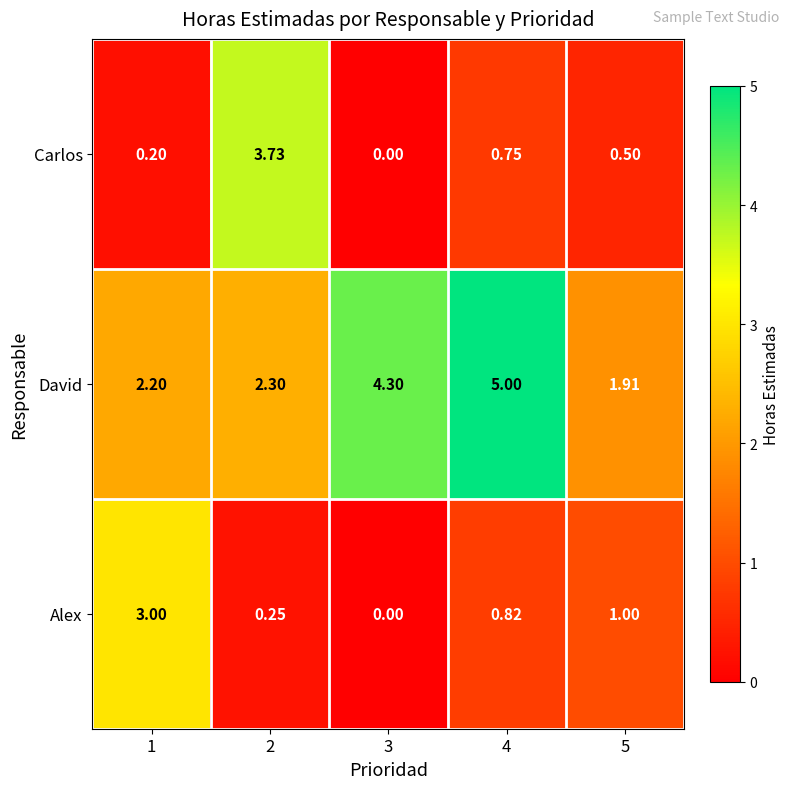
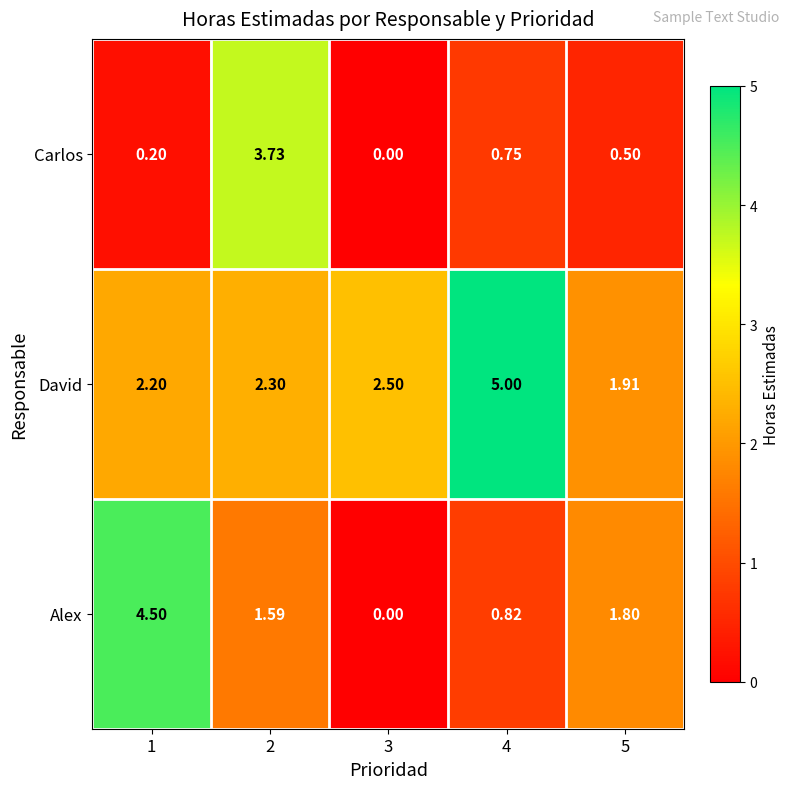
David, 3: 4.30 -> 2.50
Alex, 1: 3.00 -> 4.50
Alex, 2: 0.25 -> 1.59
Alex, 5: 1.00 -> 1.80
